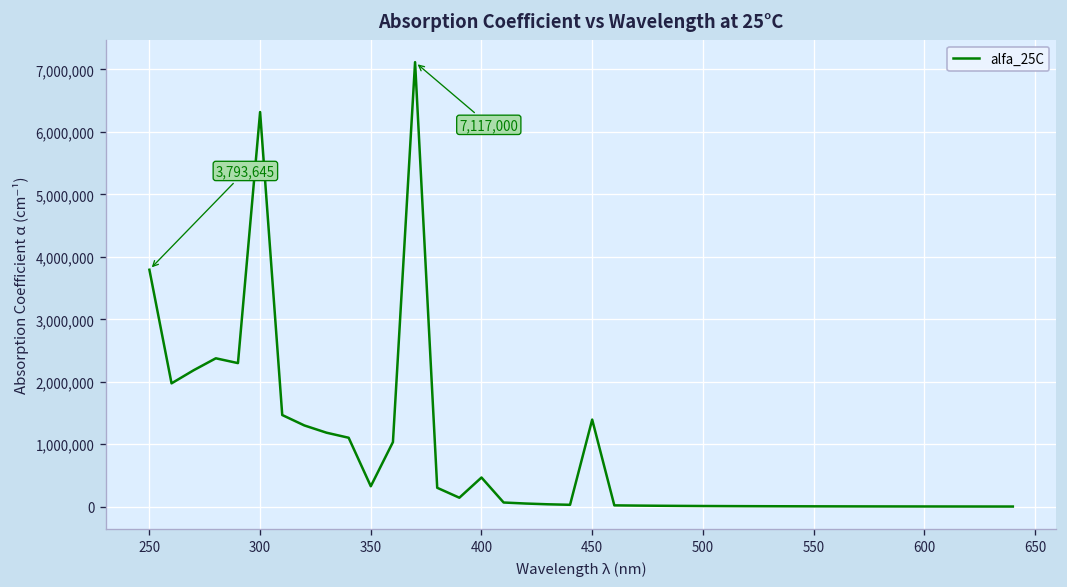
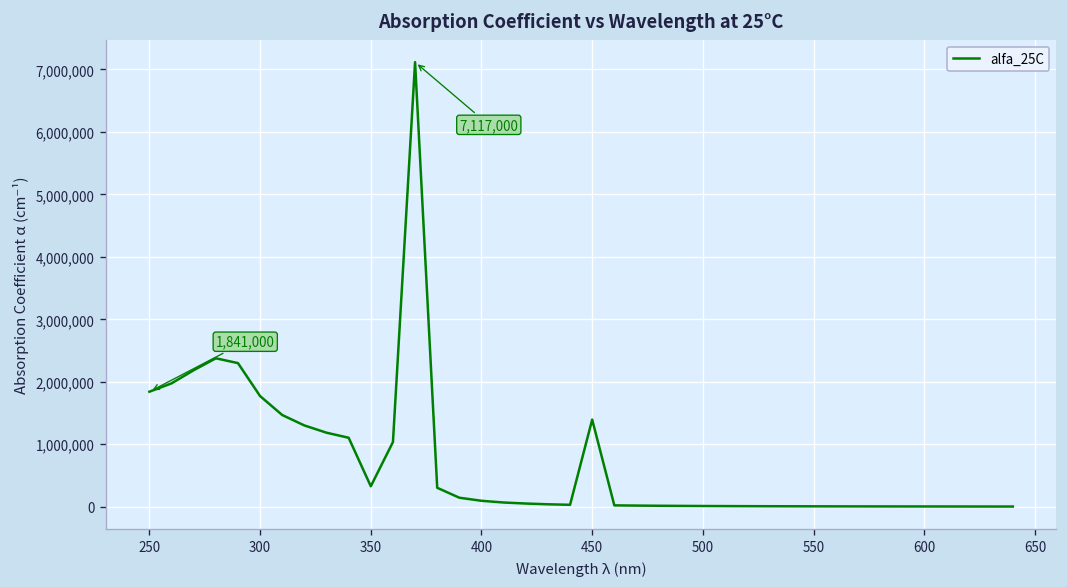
250: 3,793,645 -> 1,841,000
300: 6,300,000 -> 1,800,000
400: 500,000 -> 100,000
